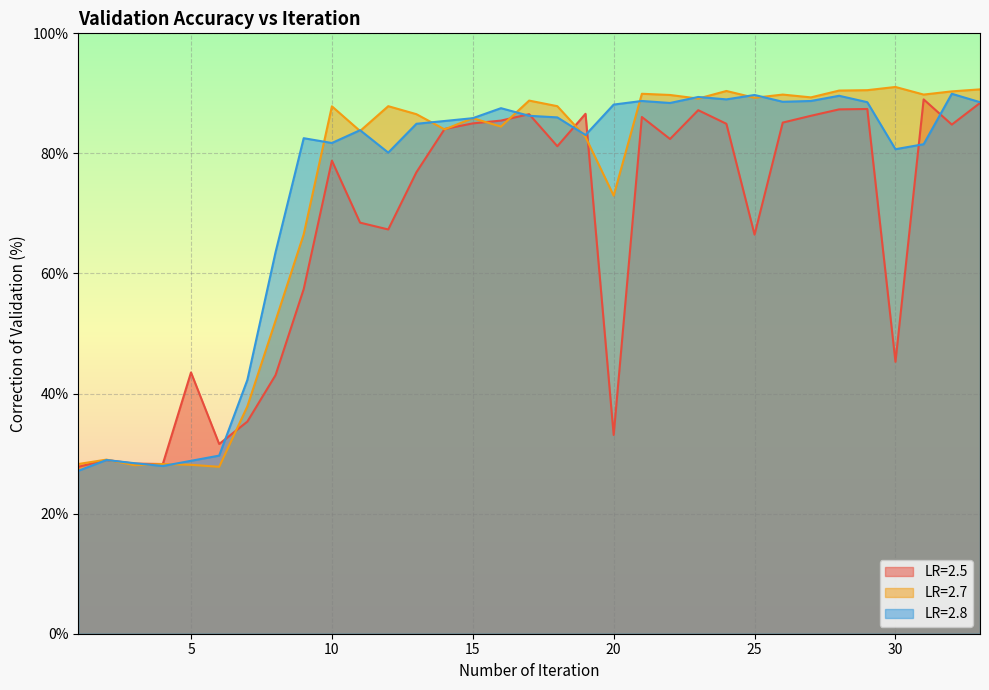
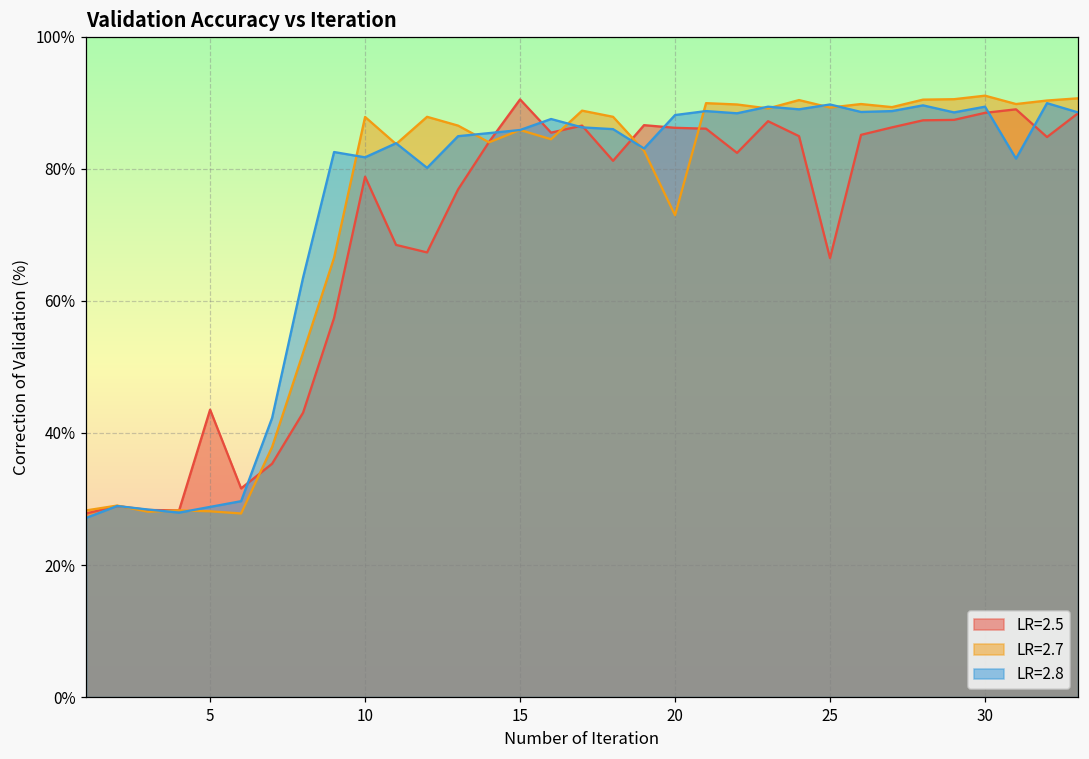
LR=2.5, 15: 85% -> 91%
LR=2.5, 20: 33% -> 86%
LR=2.5, 30: 45% -> 88%
LR=2.8, 30: 81% -> 89%
